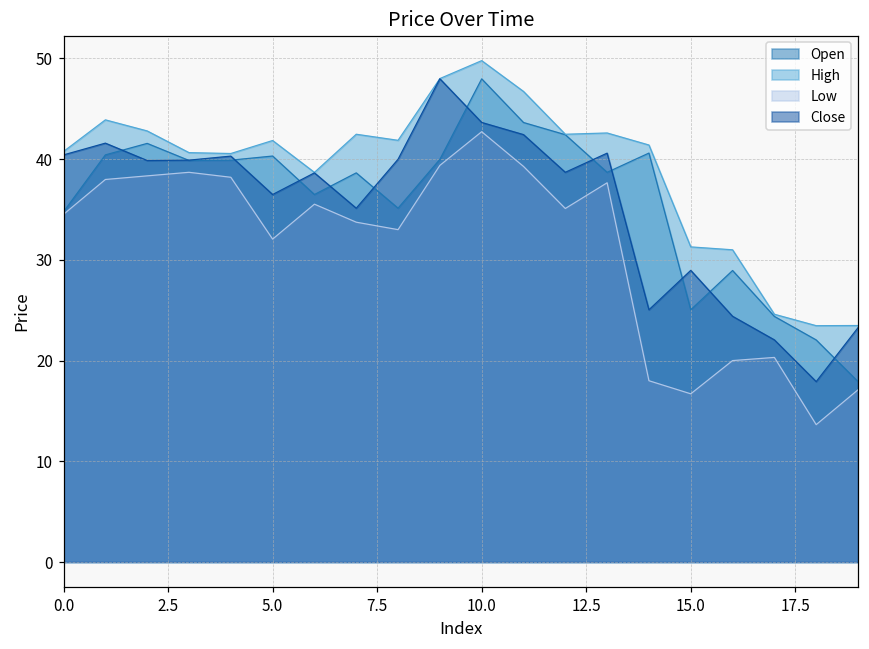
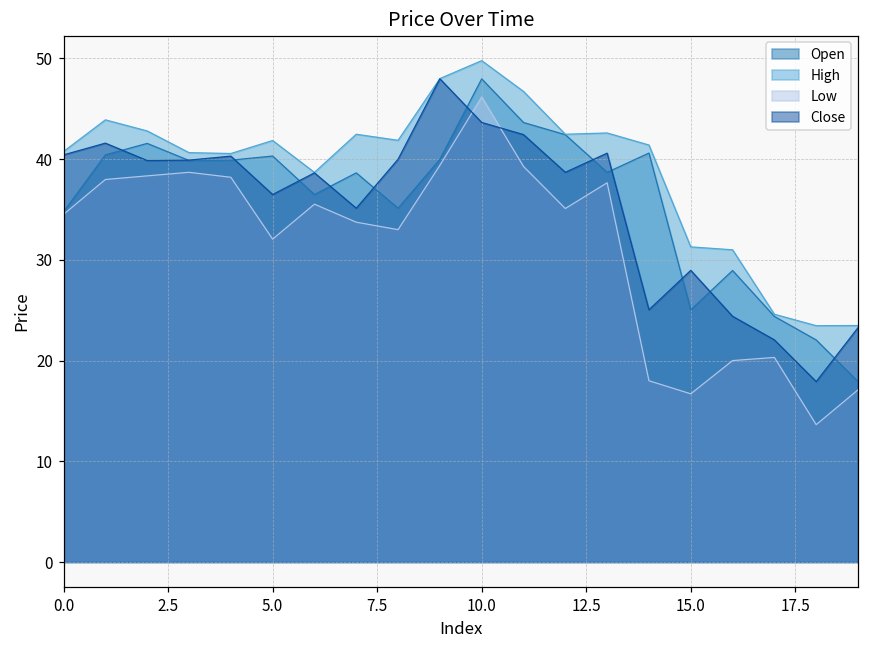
Low, 10.0: 43 -> 46
